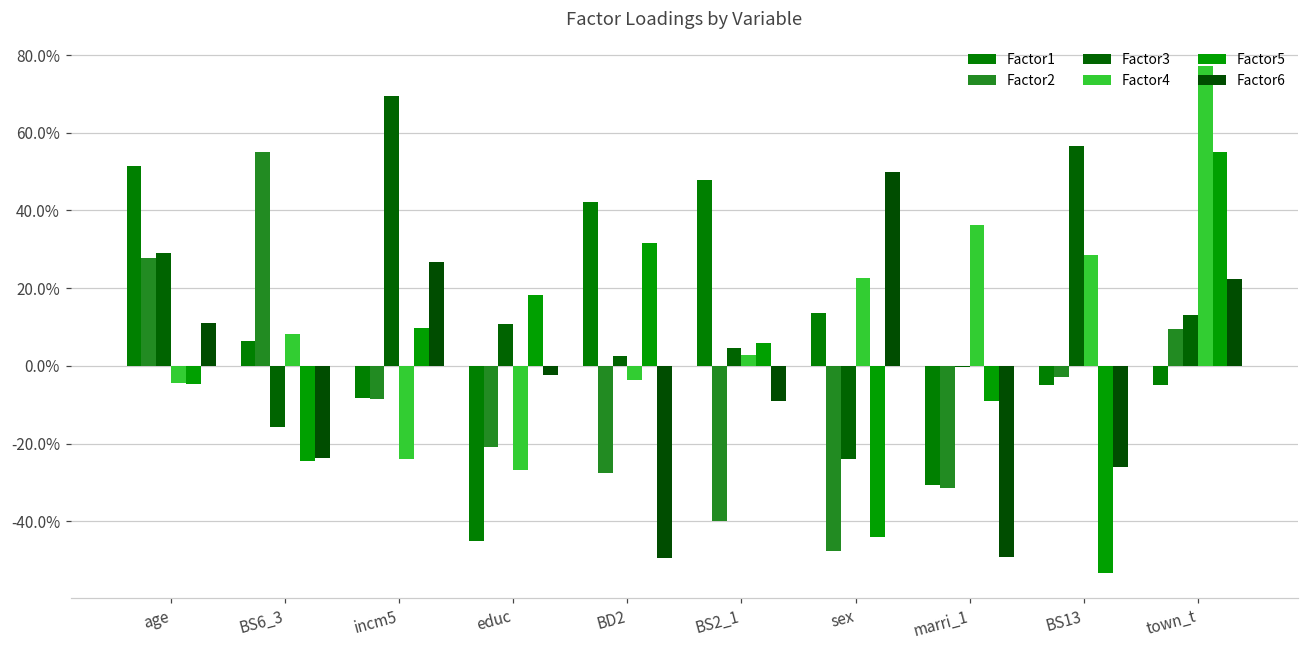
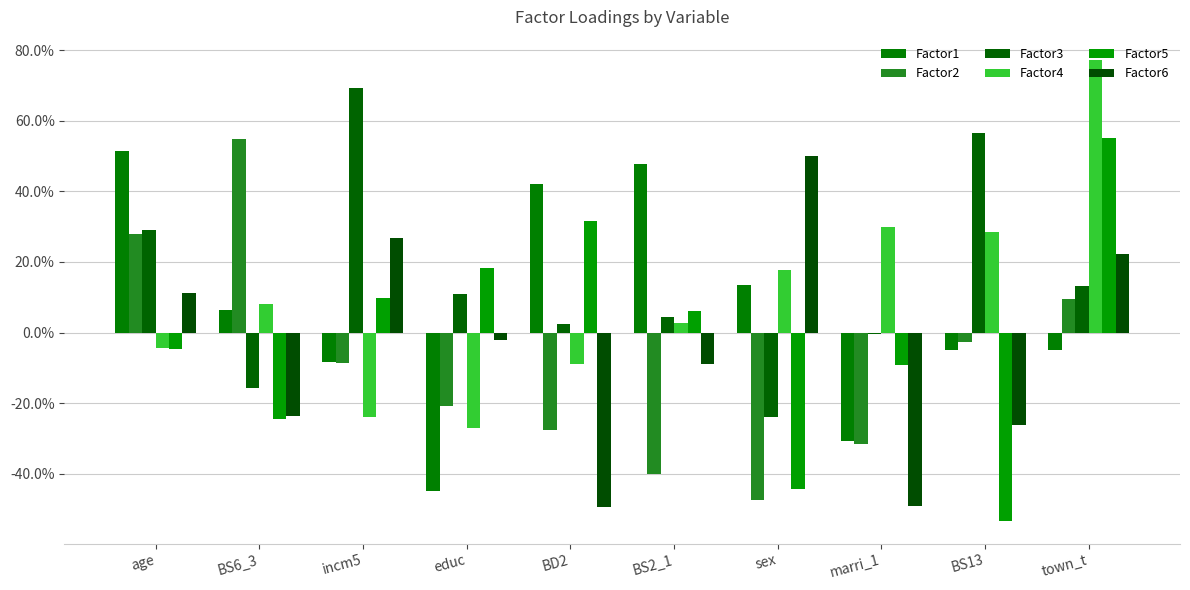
Factor4, BD2: -4% -> -9%
Factor4, sex: 23% -> 18%
Factor4, marri_1: 36% -> 30%
